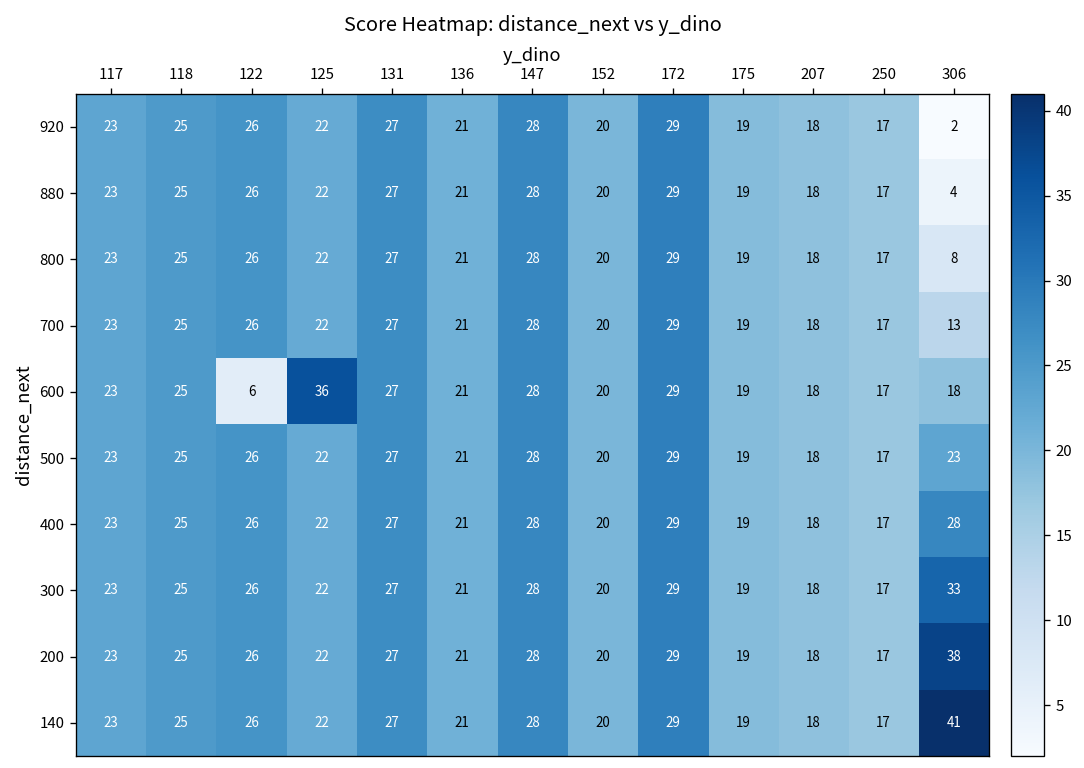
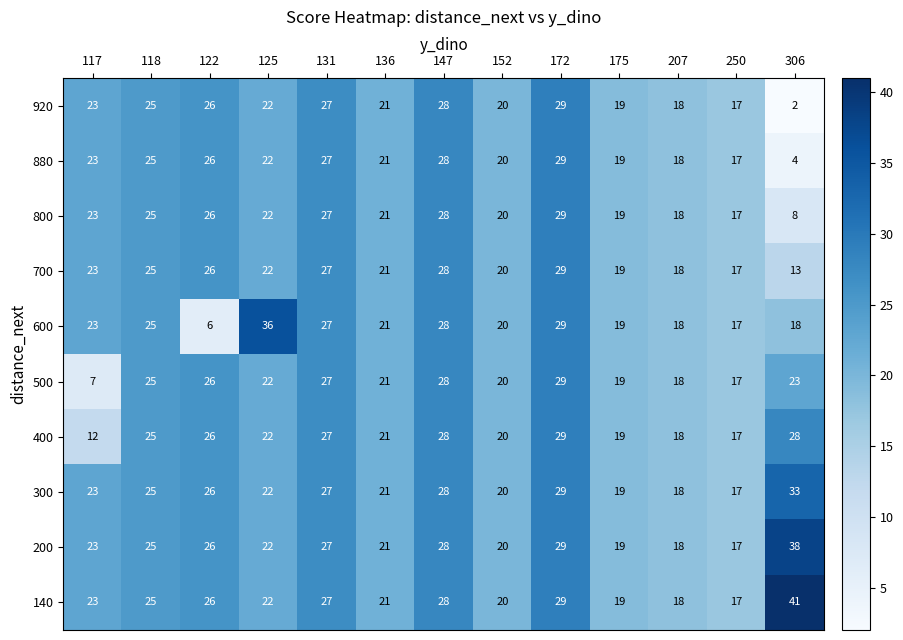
500, 117: 23 -> 7
400, 117: 23 -> 12
